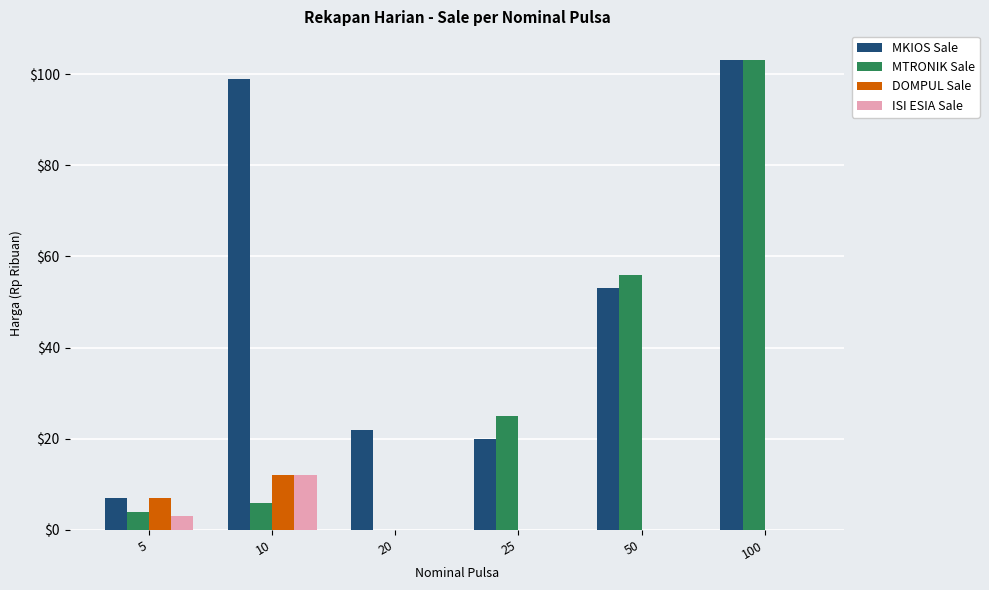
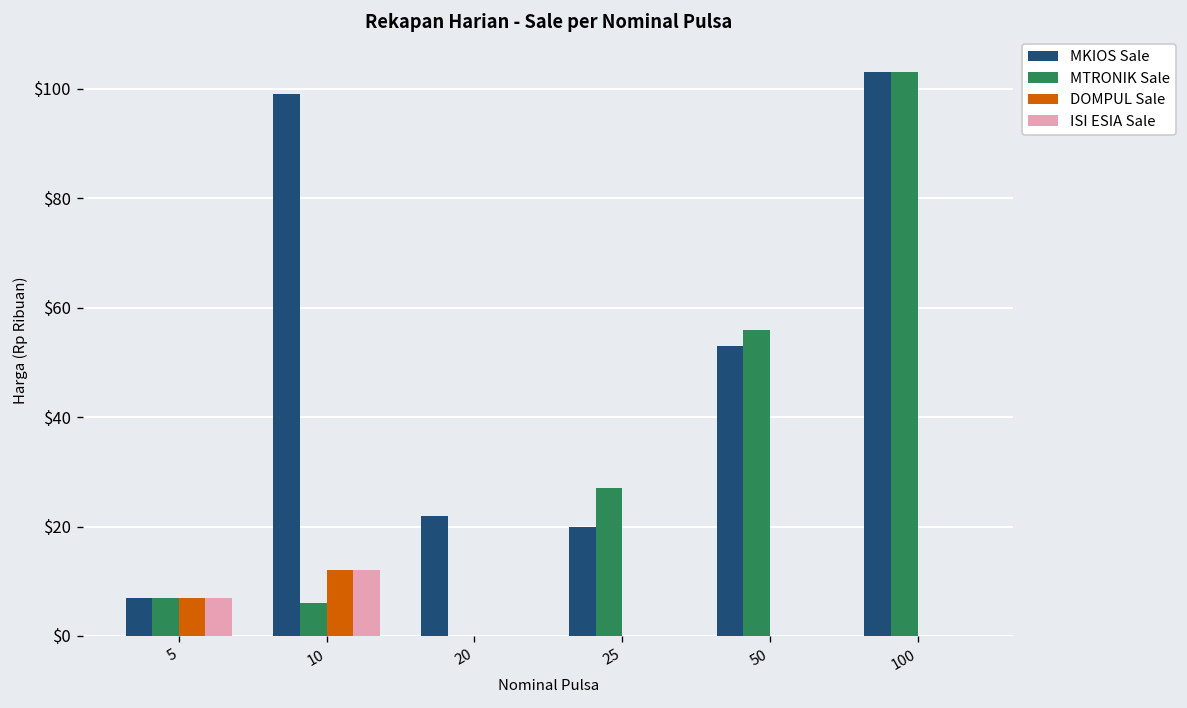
MTRONIK Sale, 5: $4 -> $7
ISI ESIA Sale, 5: $3 -> $7
MTRONIK Sale, 25: $25 -> $27
